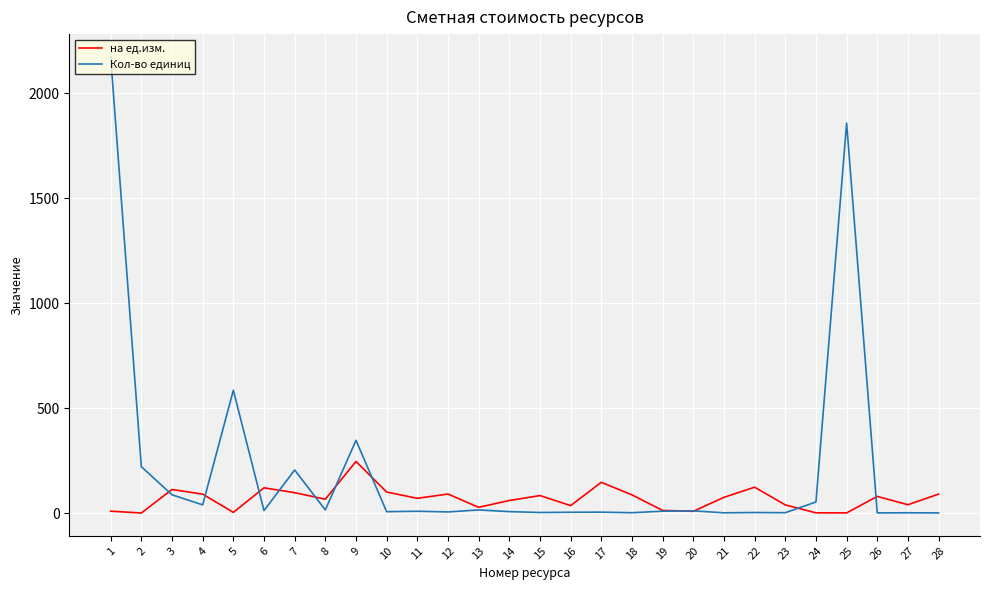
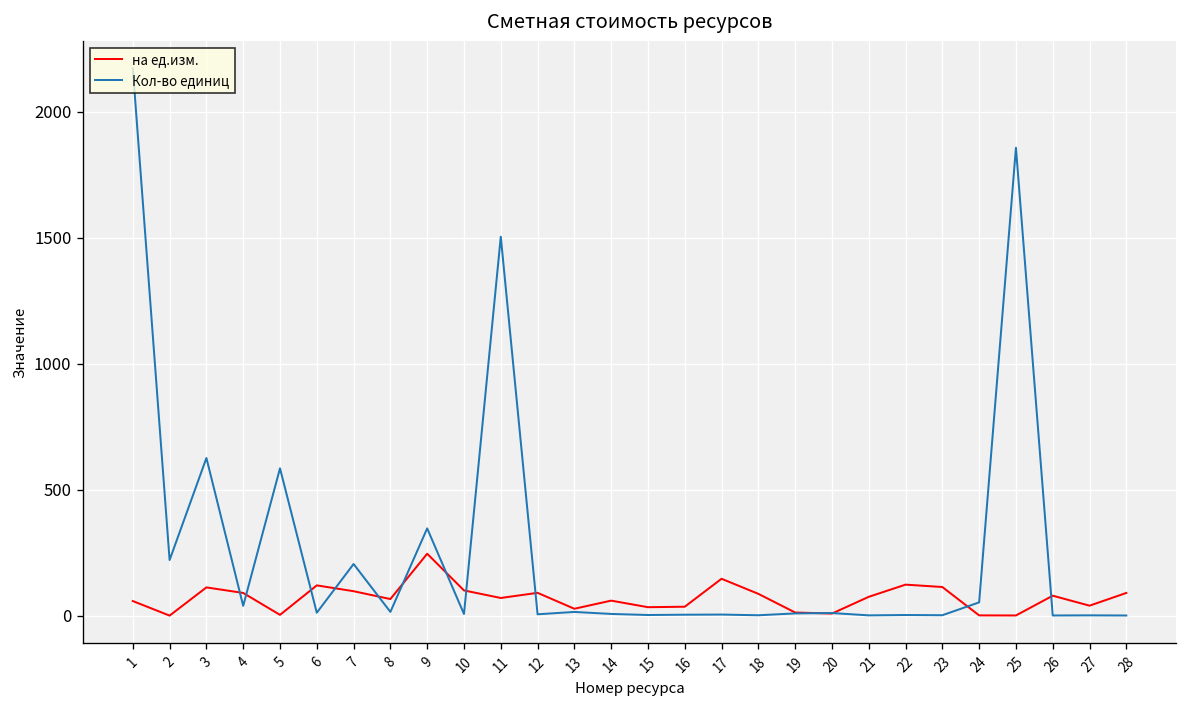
на ед.изм., 1: 10 -> 60
Кол-во единиц, 3: 90 -> 630
Кол-во единиц, 11: 10 -> 1500
на ед.изм., 15: 80 -> 30
на ед.изм., 23: 40 -> 110
